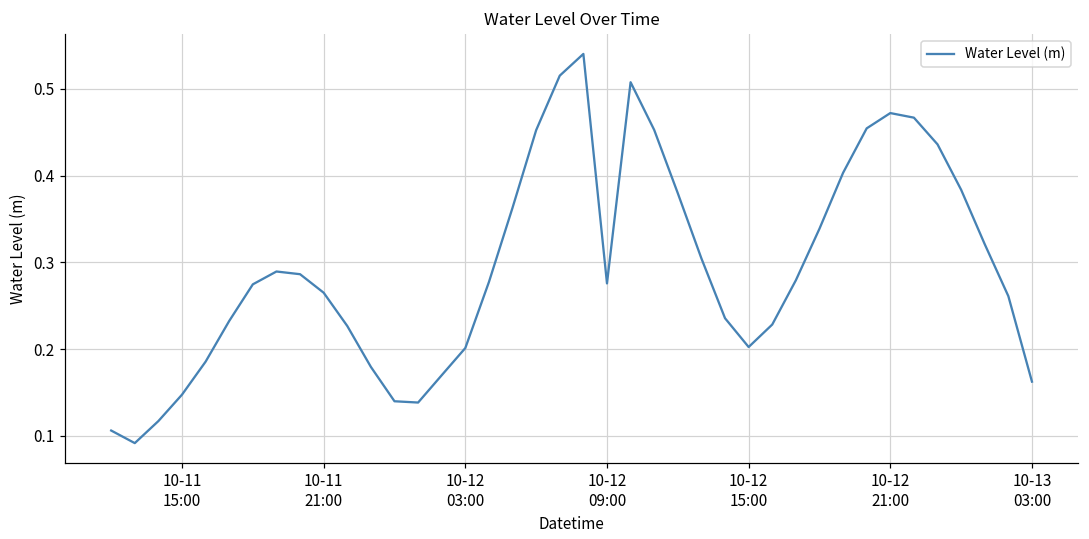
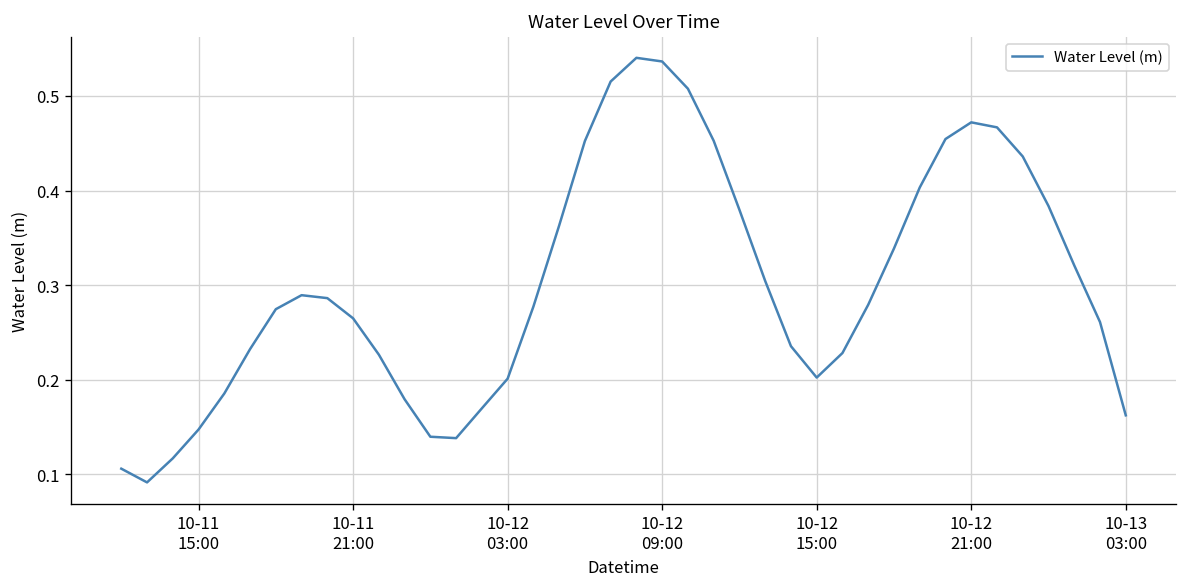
10-12 09:00: 0.28 -> 0.54
